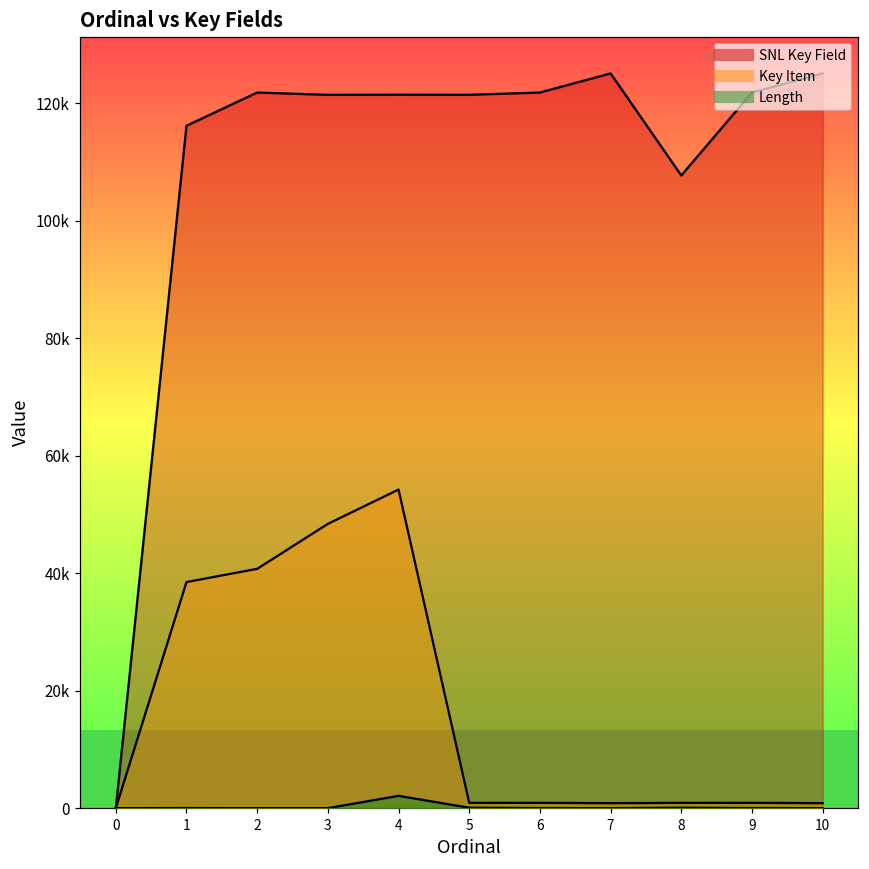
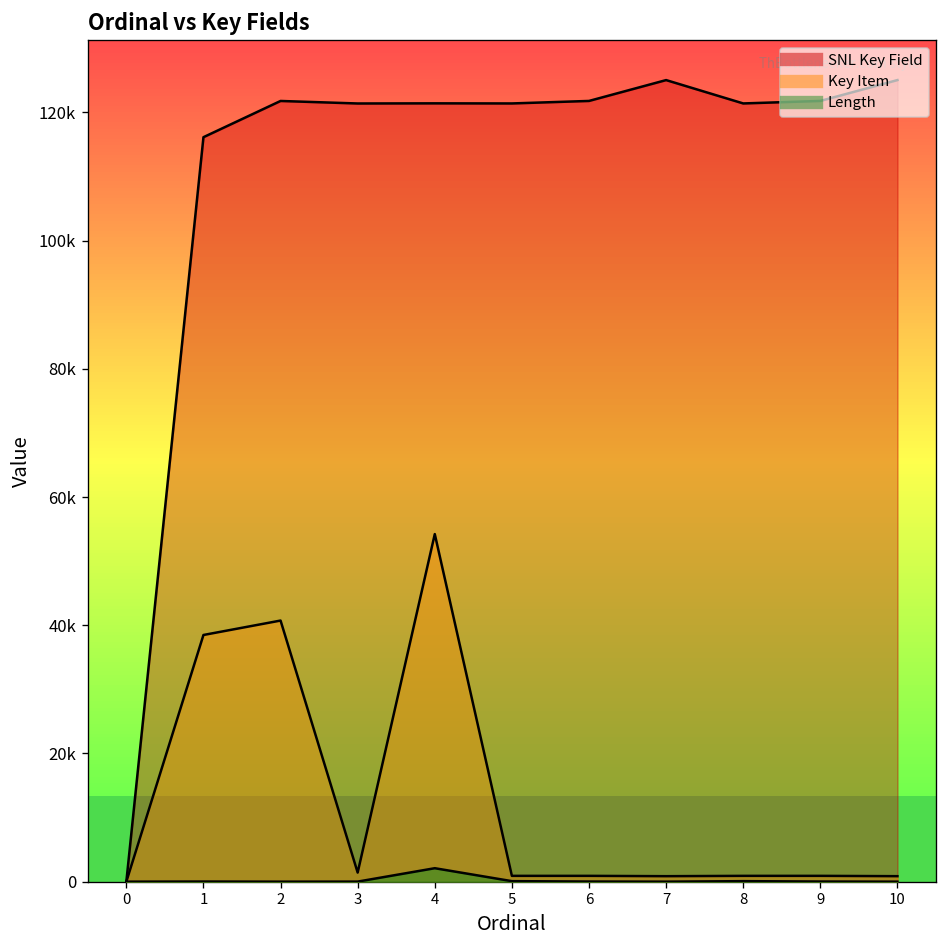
Key Item, 3: 48000 -> 1000
SNL Key Field, 8: 108000 -> 121000
